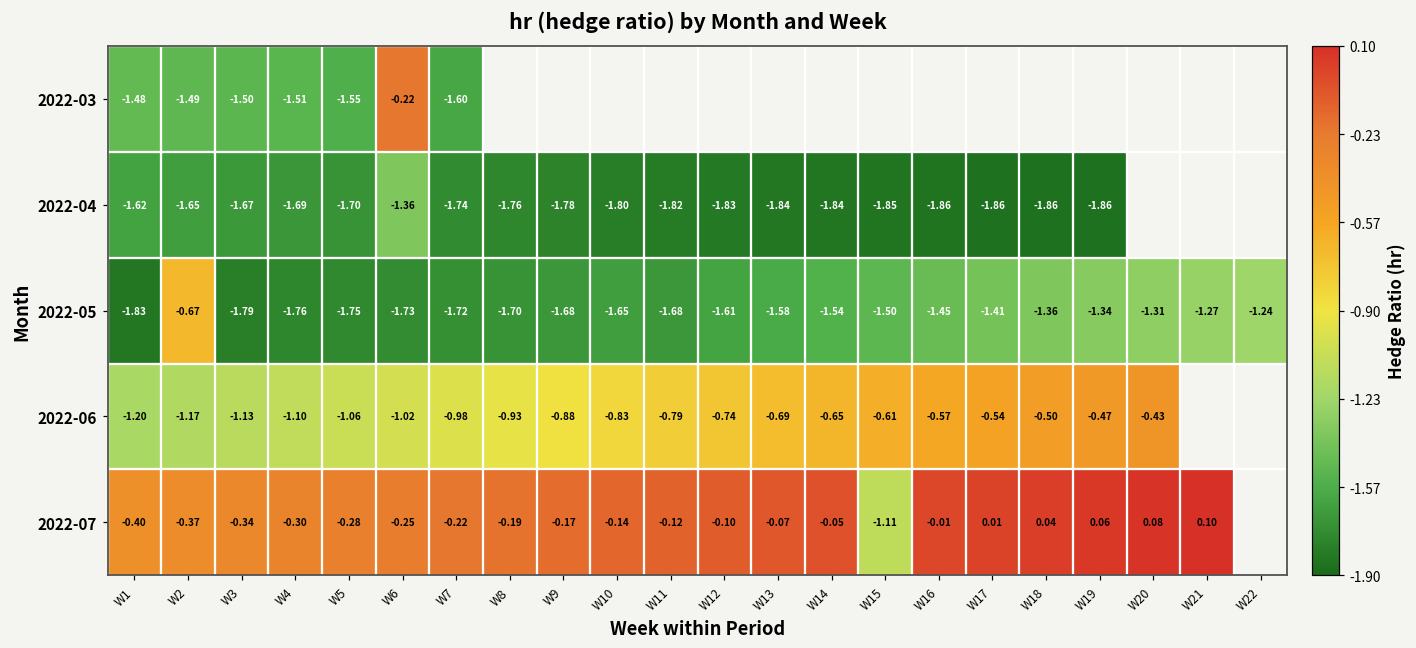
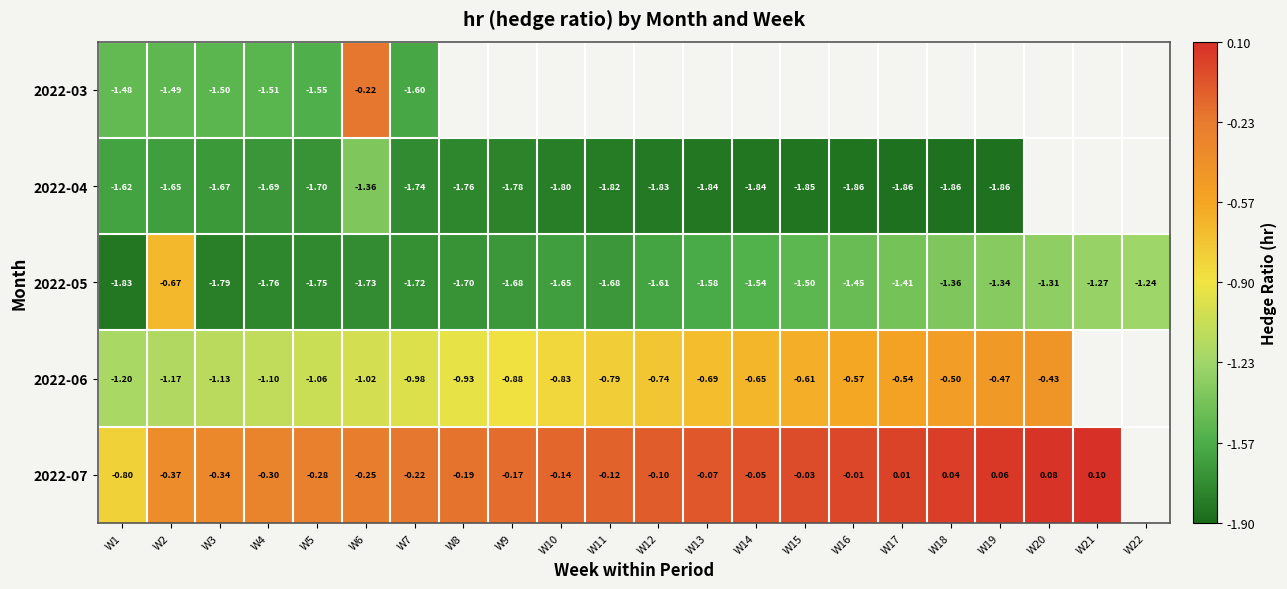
2022-07, W1: -0.40 -> -0.80
2022-07, W15: -1.11 -> -0.03
